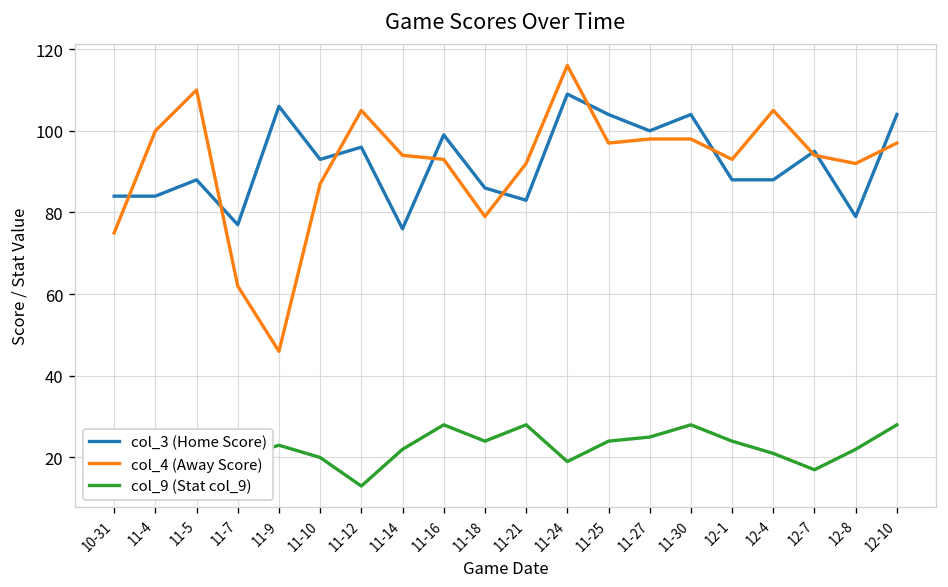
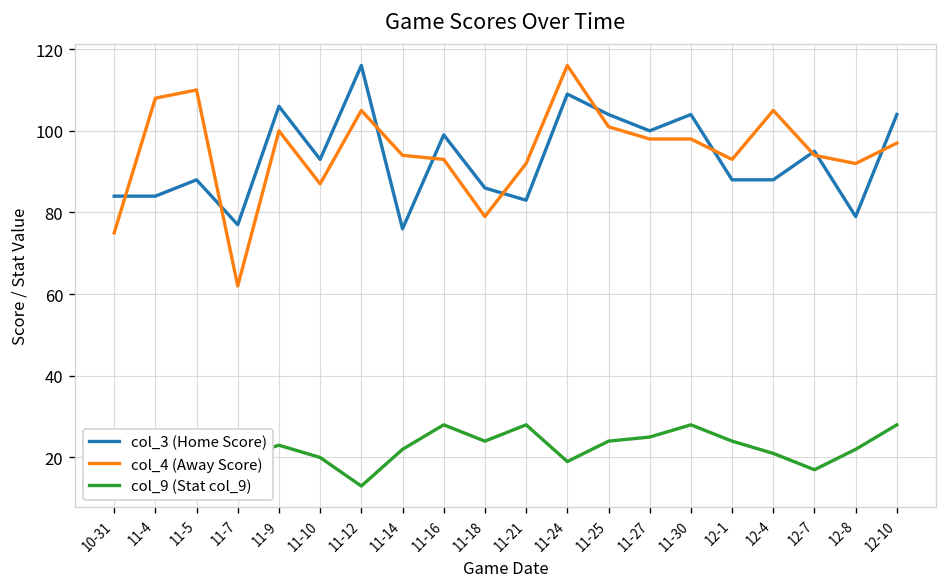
col_4 (Away Score), 11-4: 100 -> 108
col_4 (Away Score), 11-9: 46 -> 100
col_3 (Home Score), 11-12: 96 -> 116
col_4 (Away Score), 11-25: 97 -> 101
